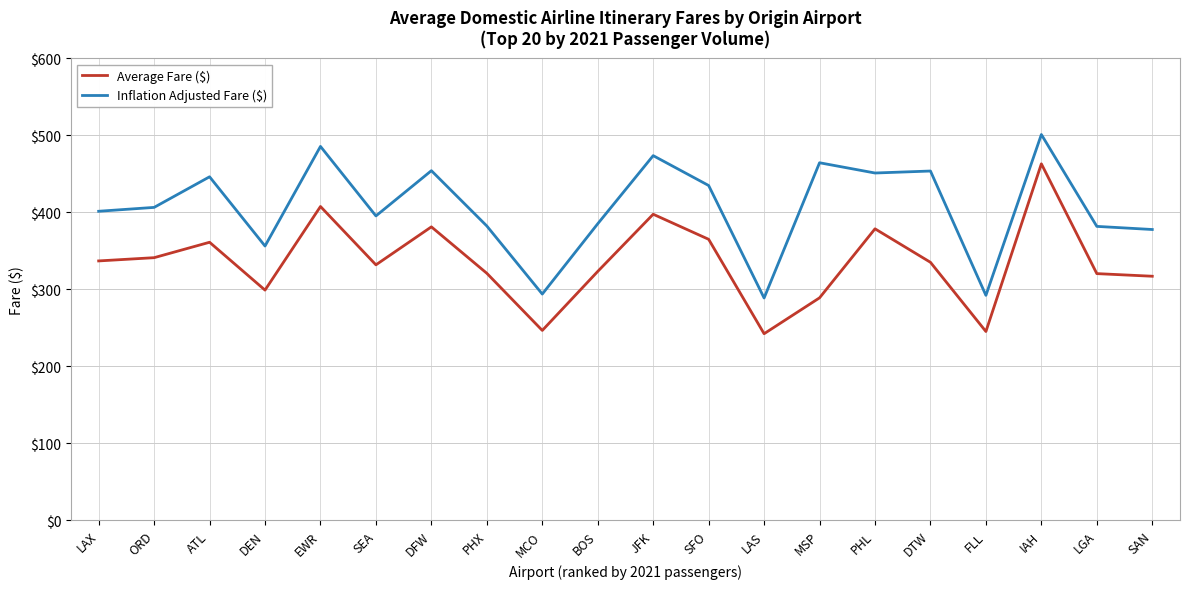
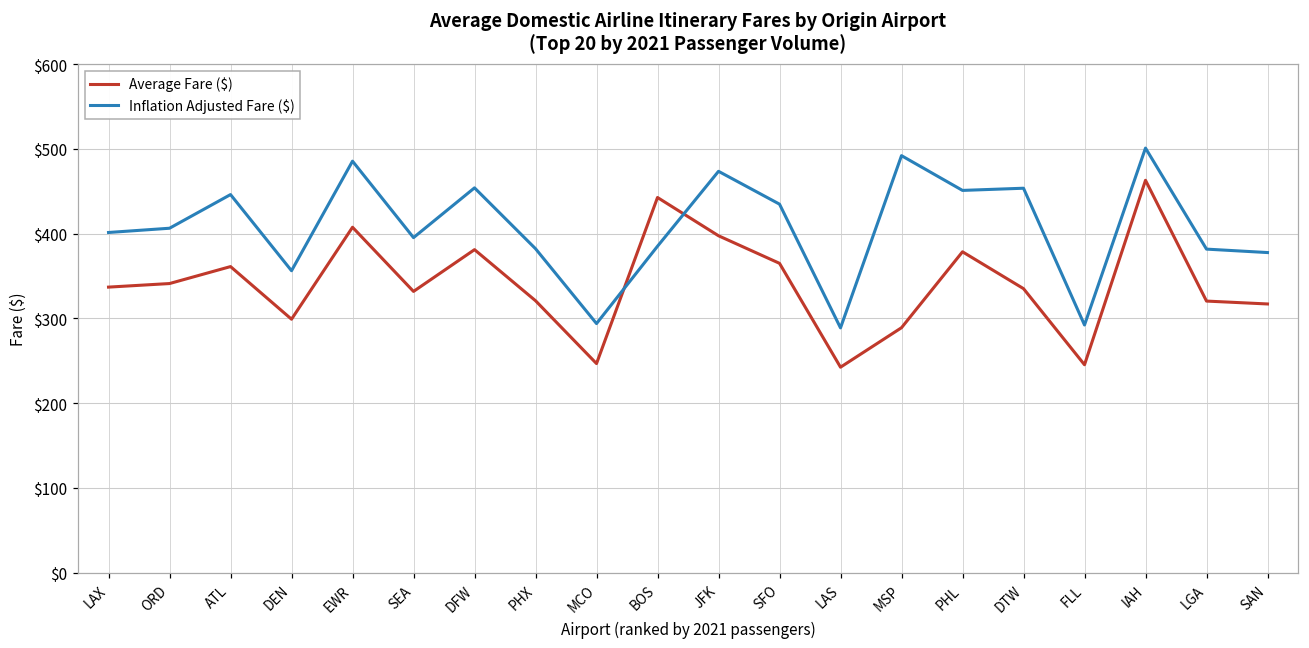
Average Fare ($), BOS: $320 -> $440
Inflation Adjusted Fare ($), MSP: $460 -> $490
